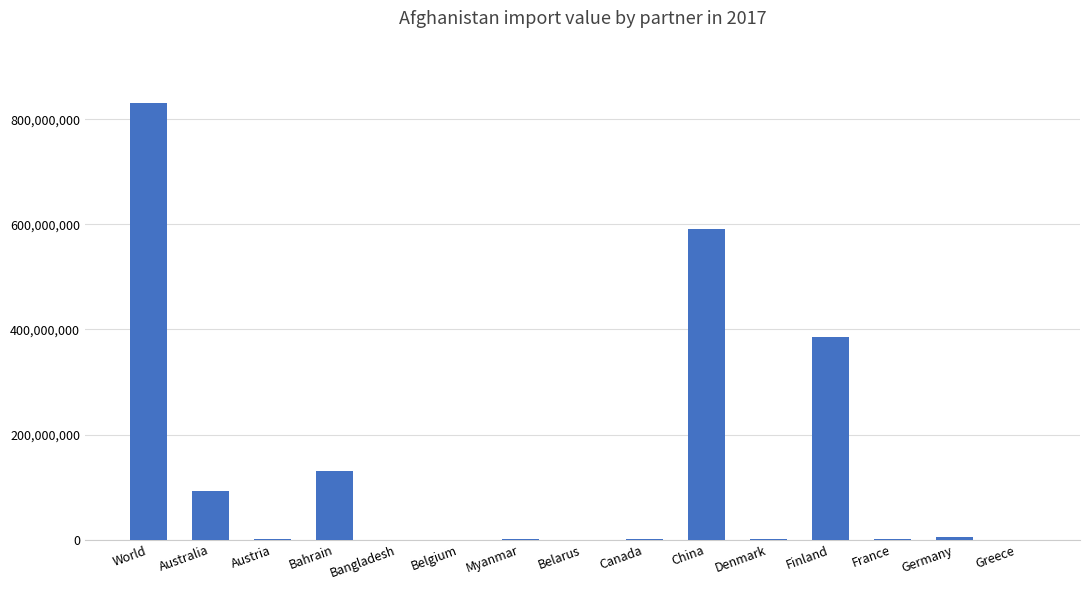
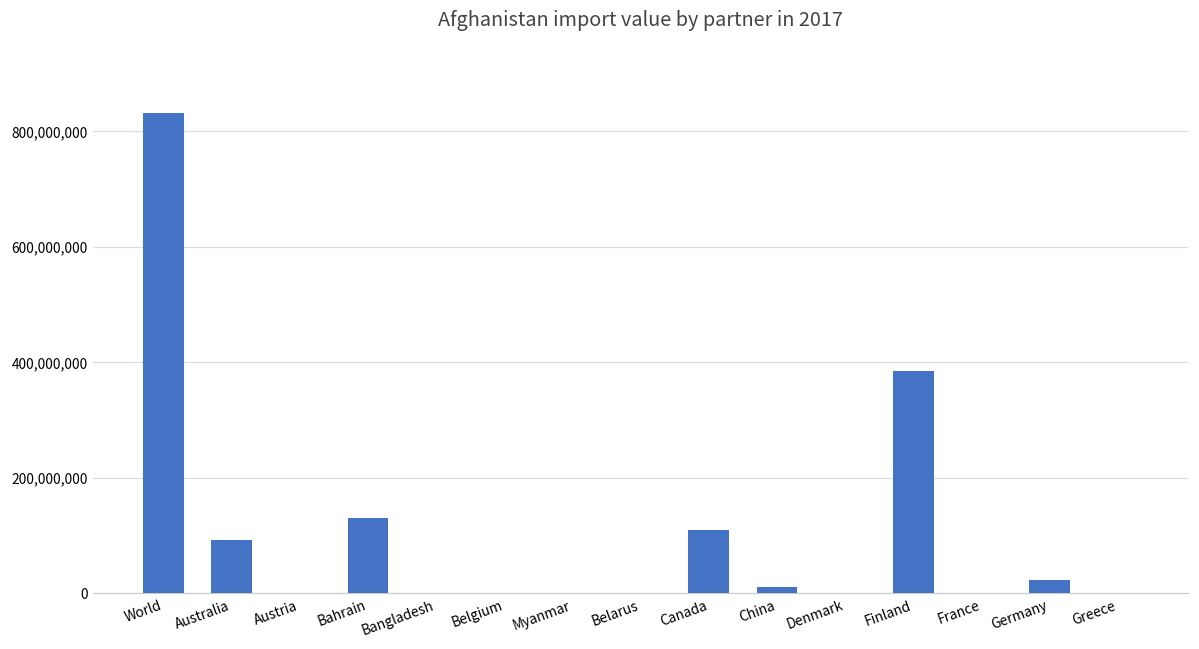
Canada: 0 -> 110,000,000
China: 590,000,000 -> 10,000,000
Germany: 0 -> 20,000,000
